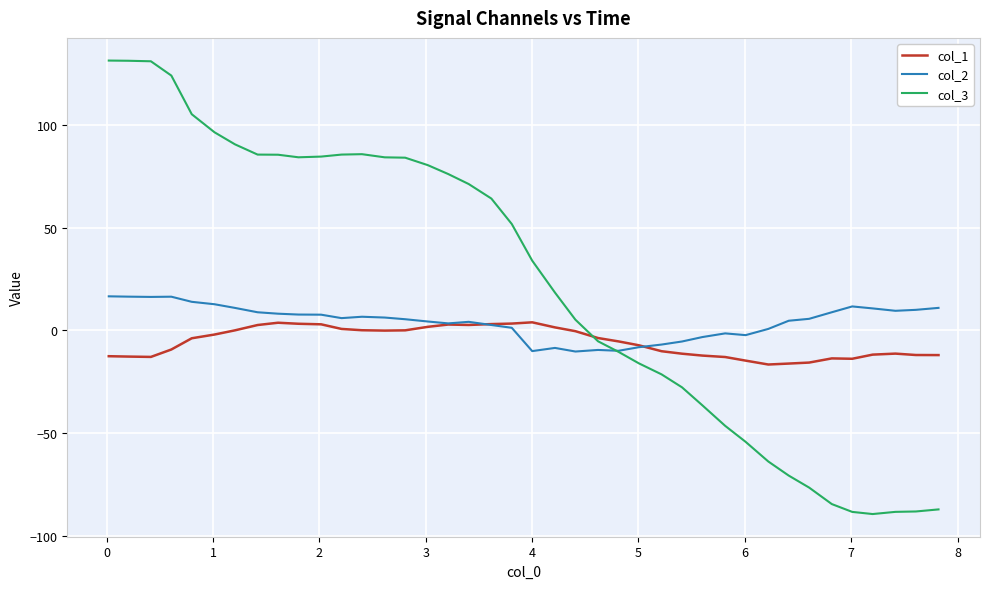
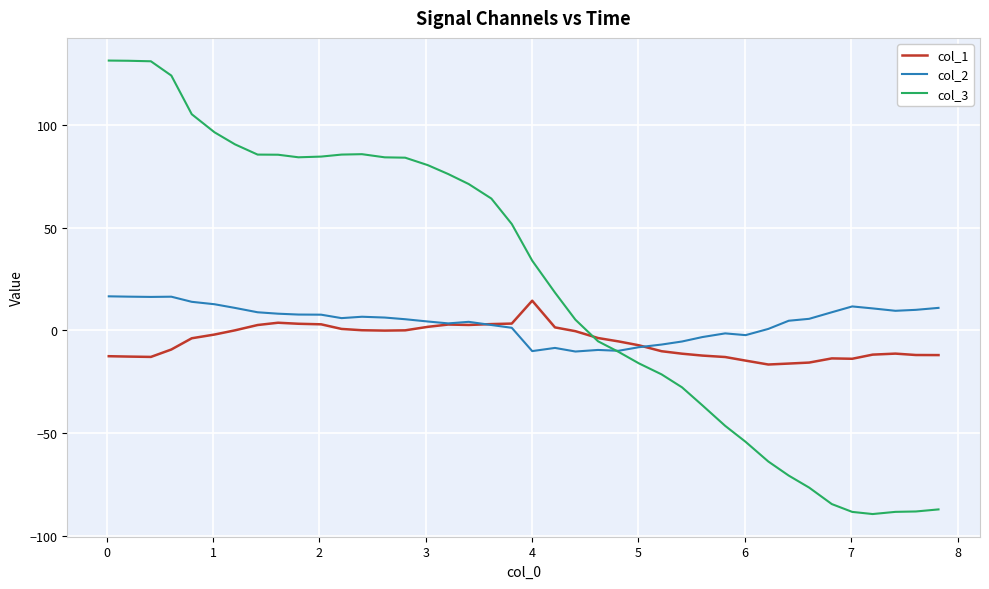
col_1, 4: 4 -> 14
